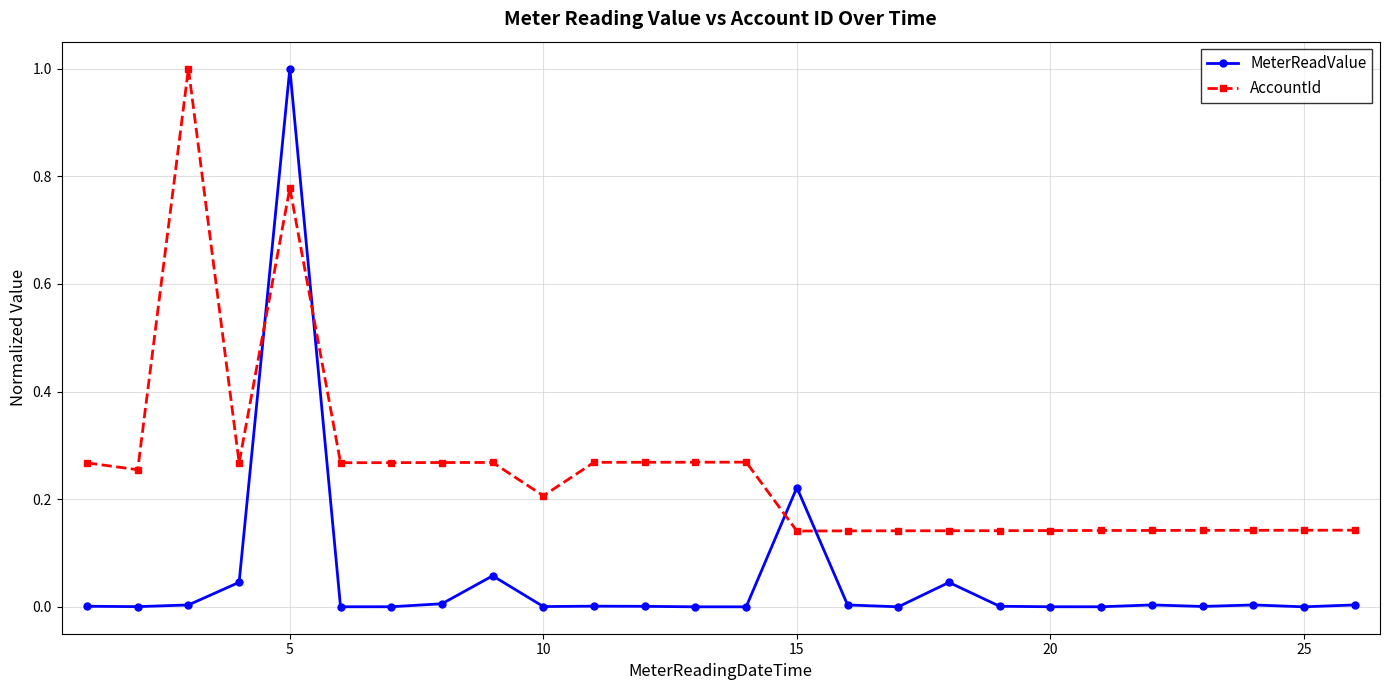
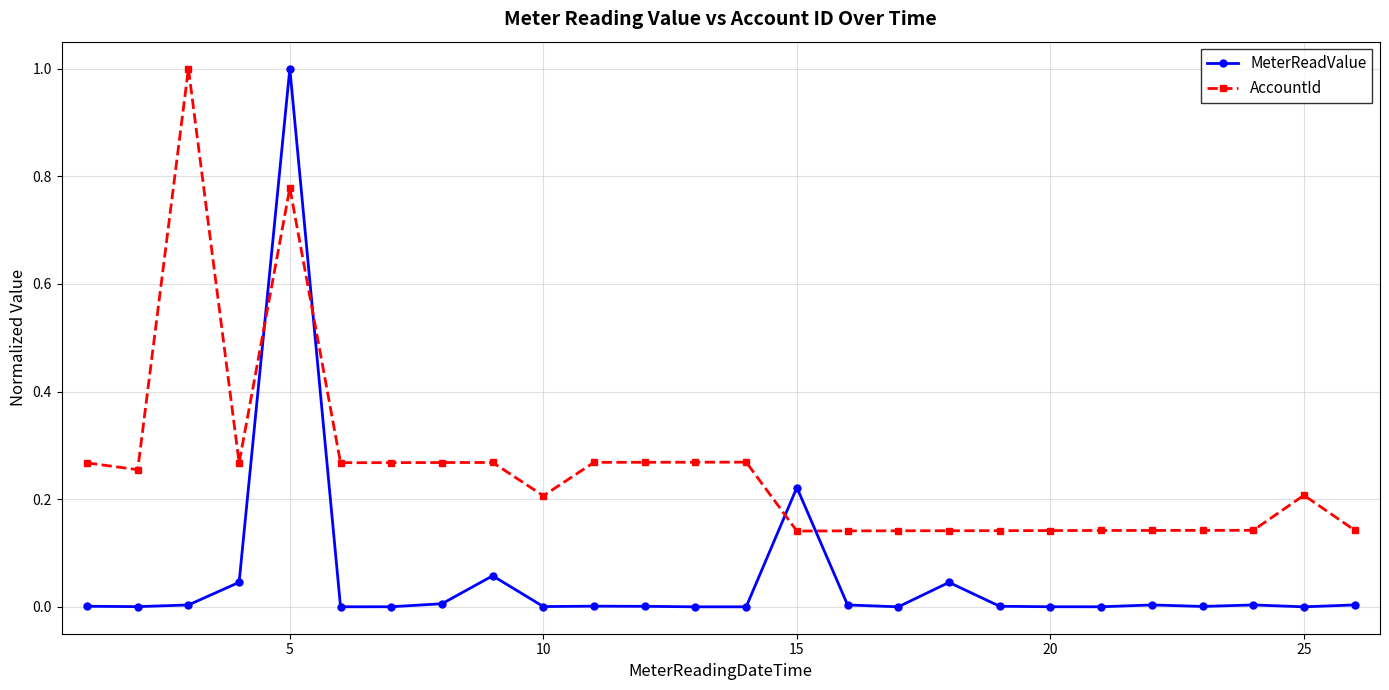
AccountId, 25: 0.14 -> 0.21
